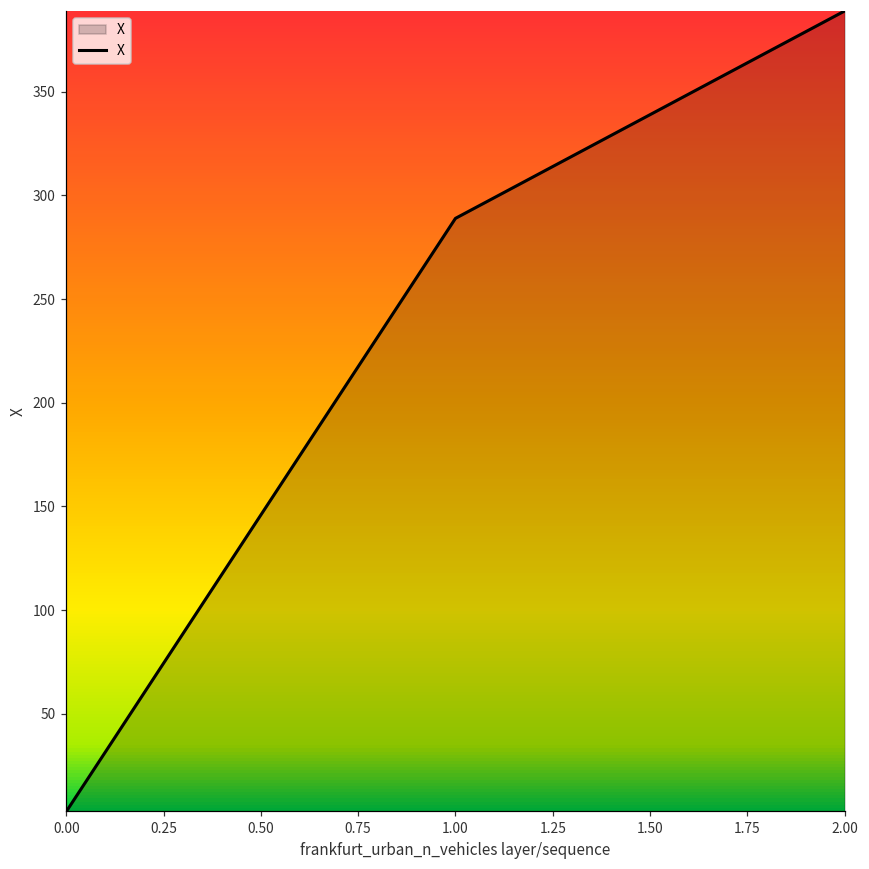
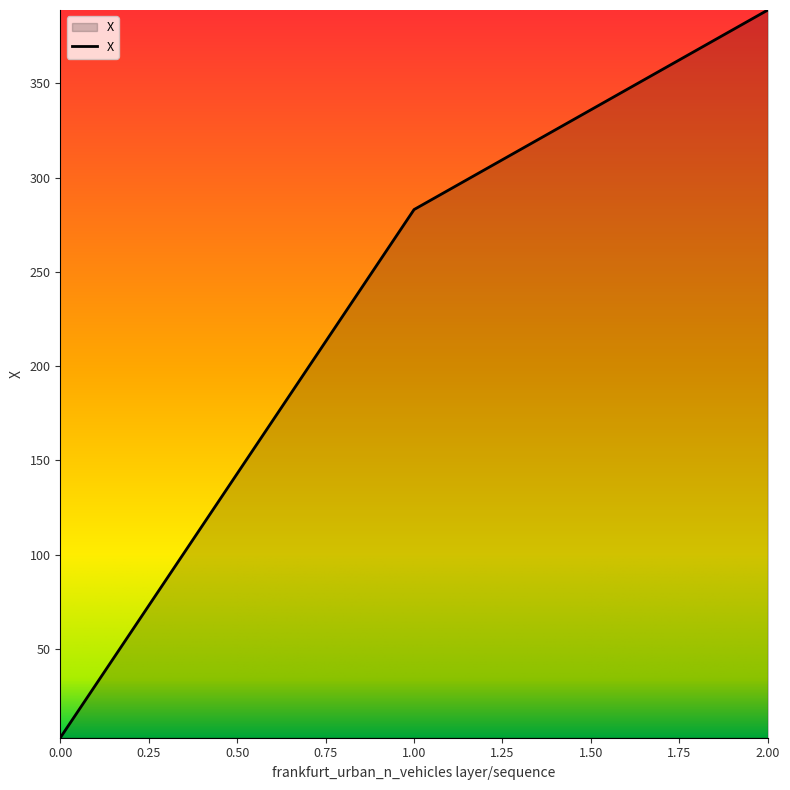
1.00: 289 -> 283
